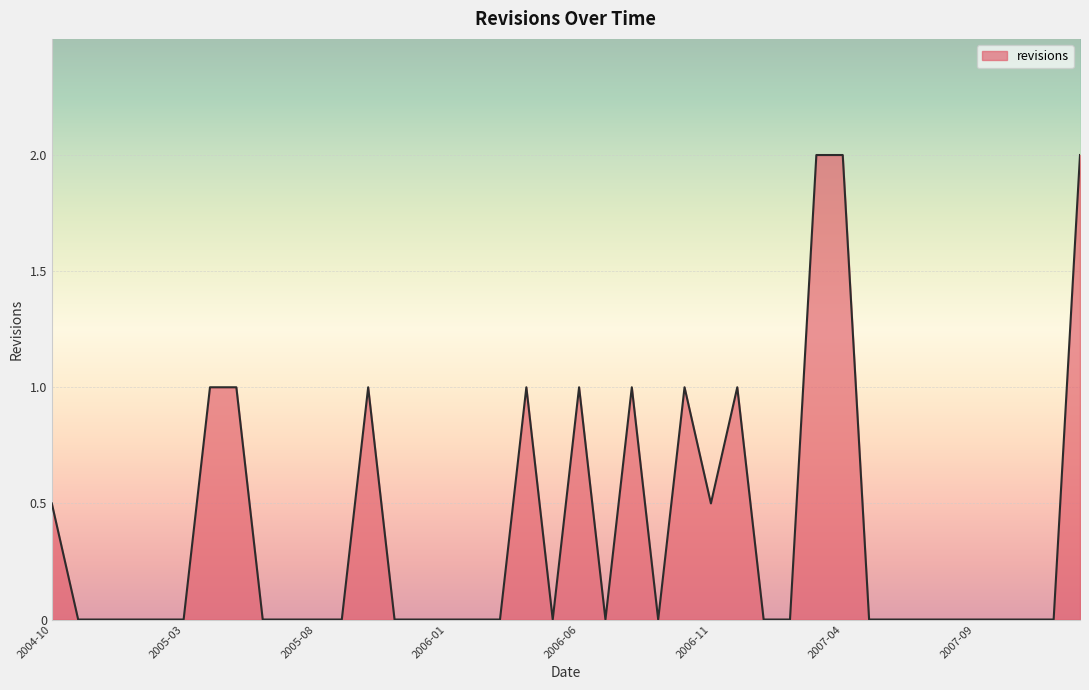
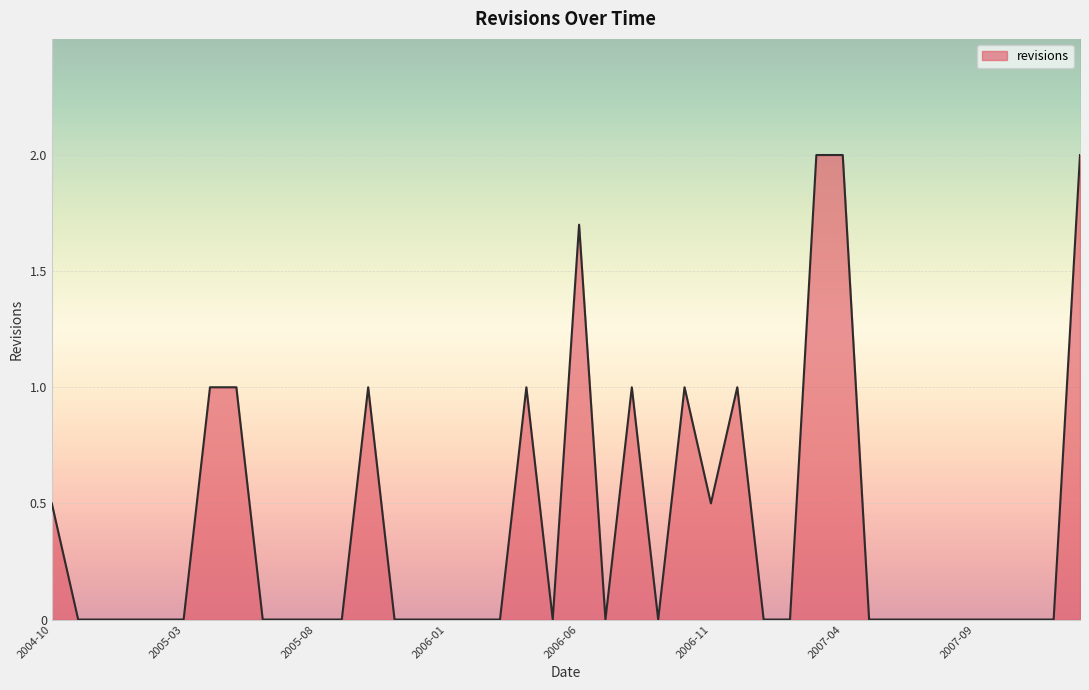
2006-06: 1.0 -> 1.7
